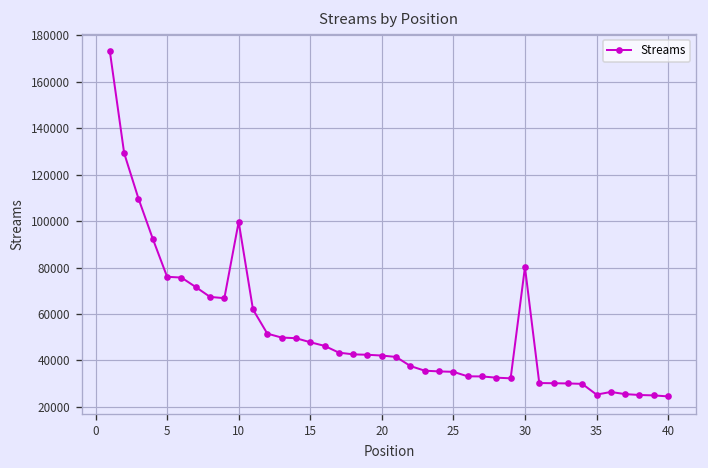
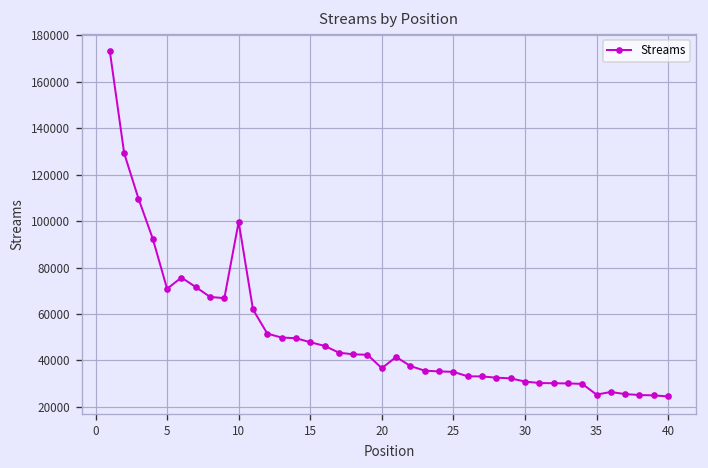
5: 76000 -> 71000
20: 42000 -> 37000
30: 80000 -> 31000
